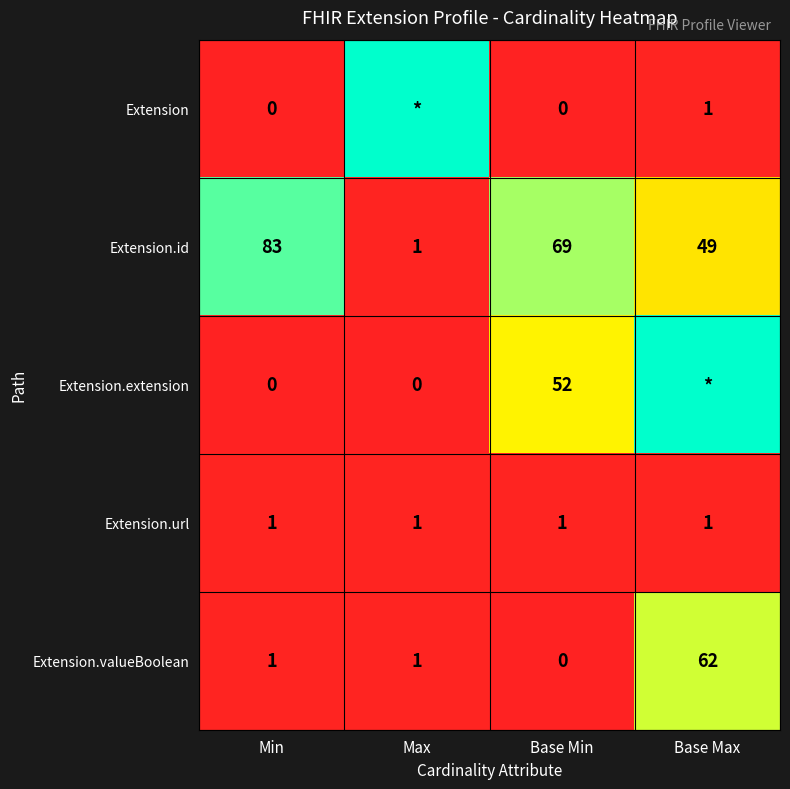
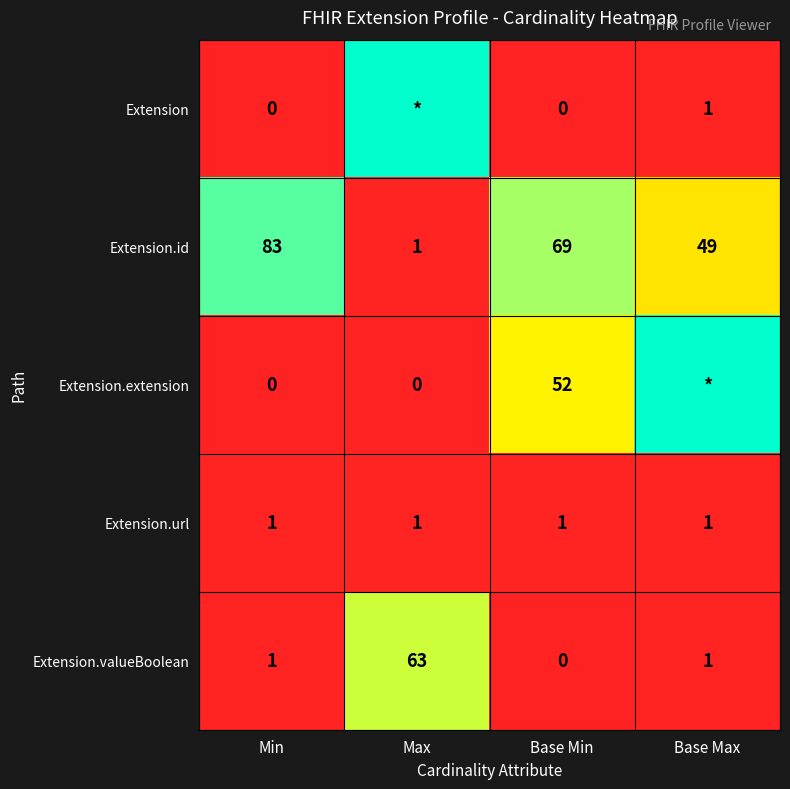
Extension.valueBoolean, Max: 1 -> 63
Extension.valueBoolean, Base Max: 62 -> 1
